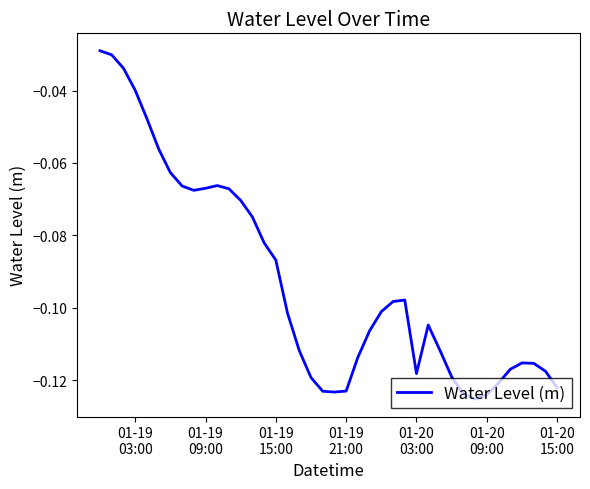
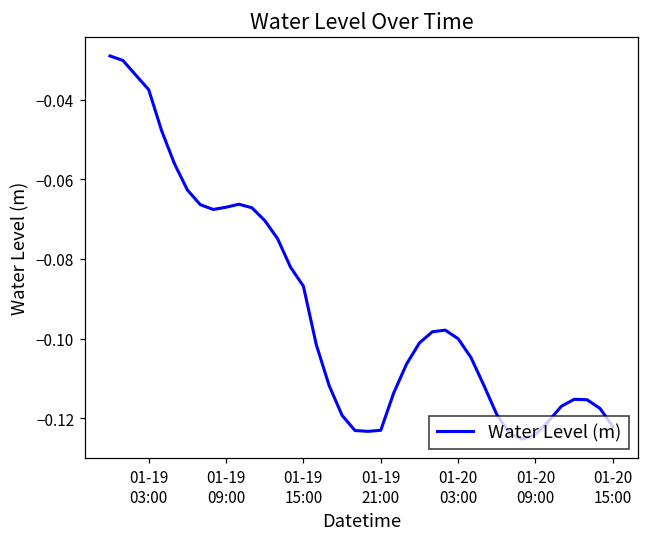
01-19 03:00: -0.040 -> -0.037
01-20 03:00: -0.118 -> -0.100
